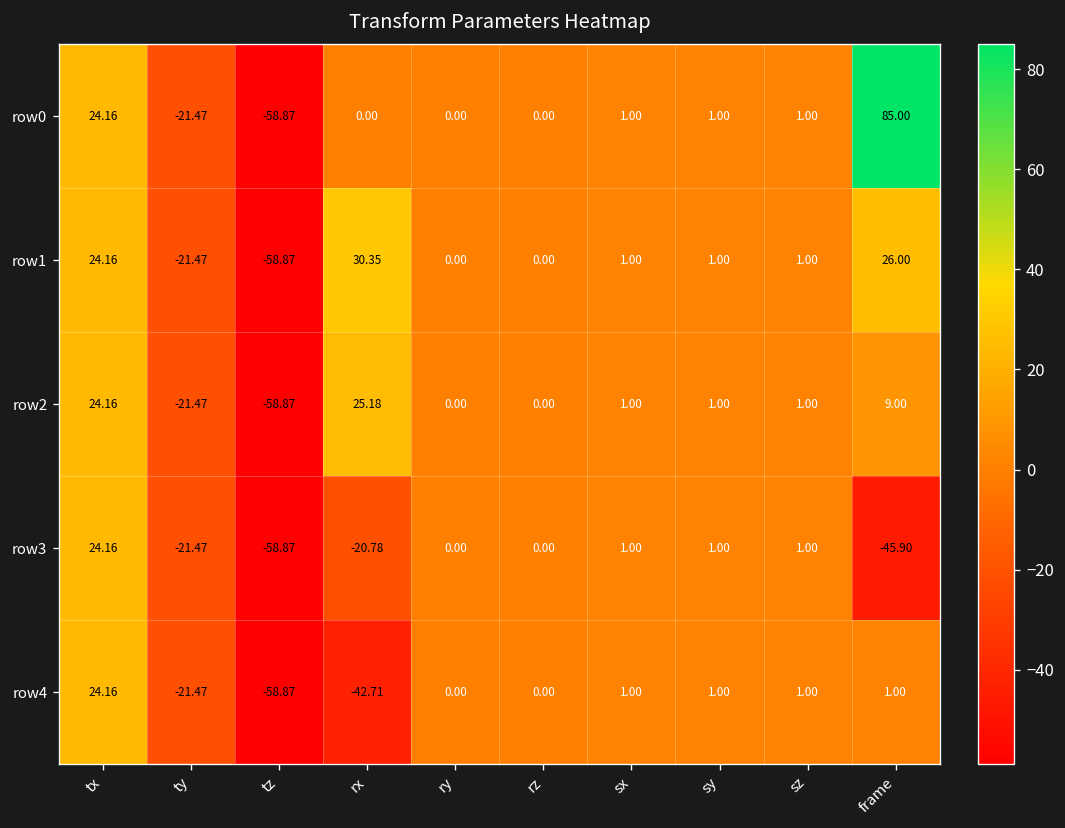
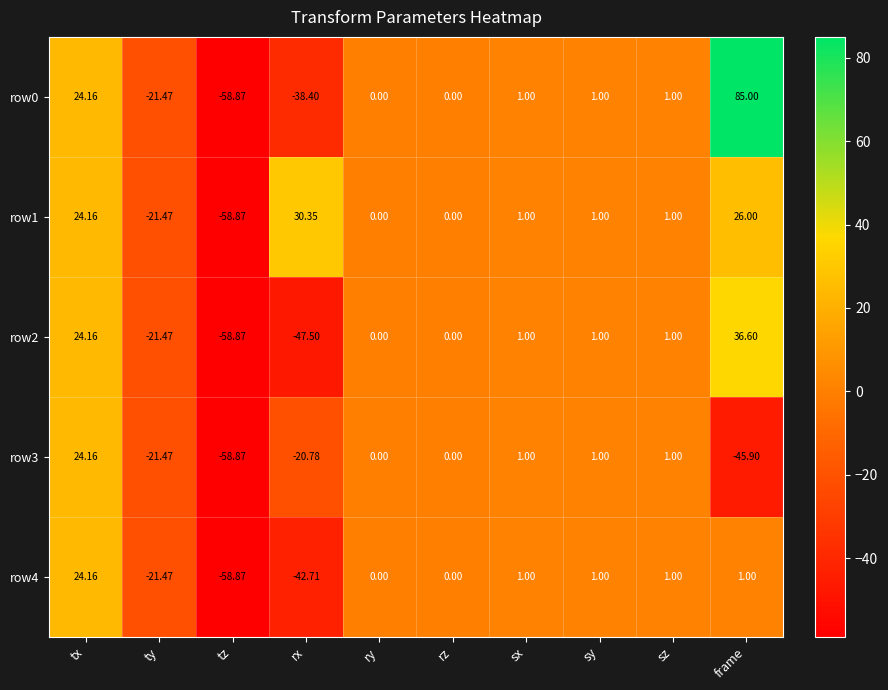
row0, rx: 0.00 -> -38.40
row2, rx: 25.18 -> -47.50
row2, frame: 9.00 -> 36.60
